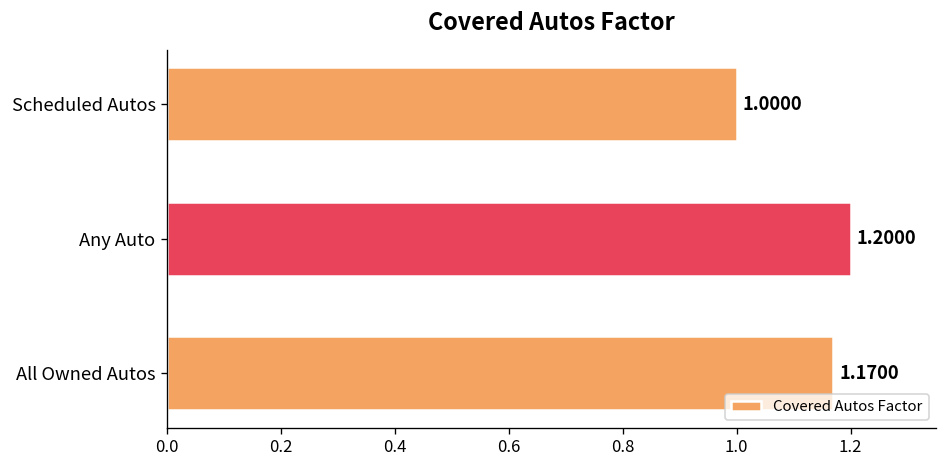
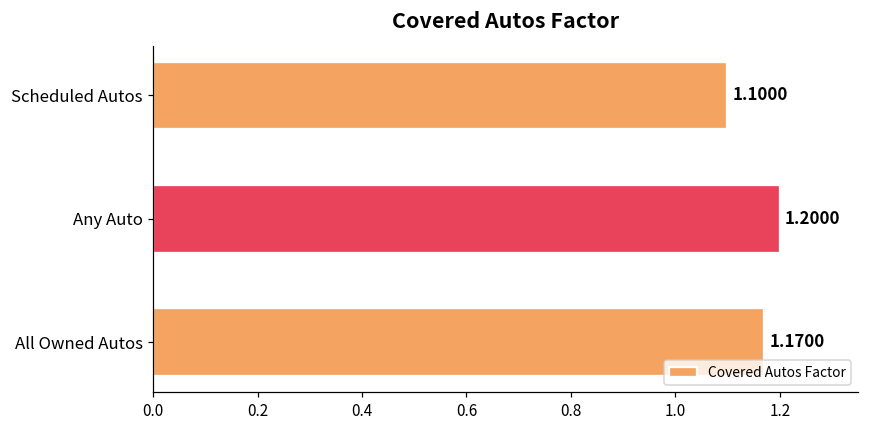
Scheduled Autos: 1.0000 -> 1.1000
